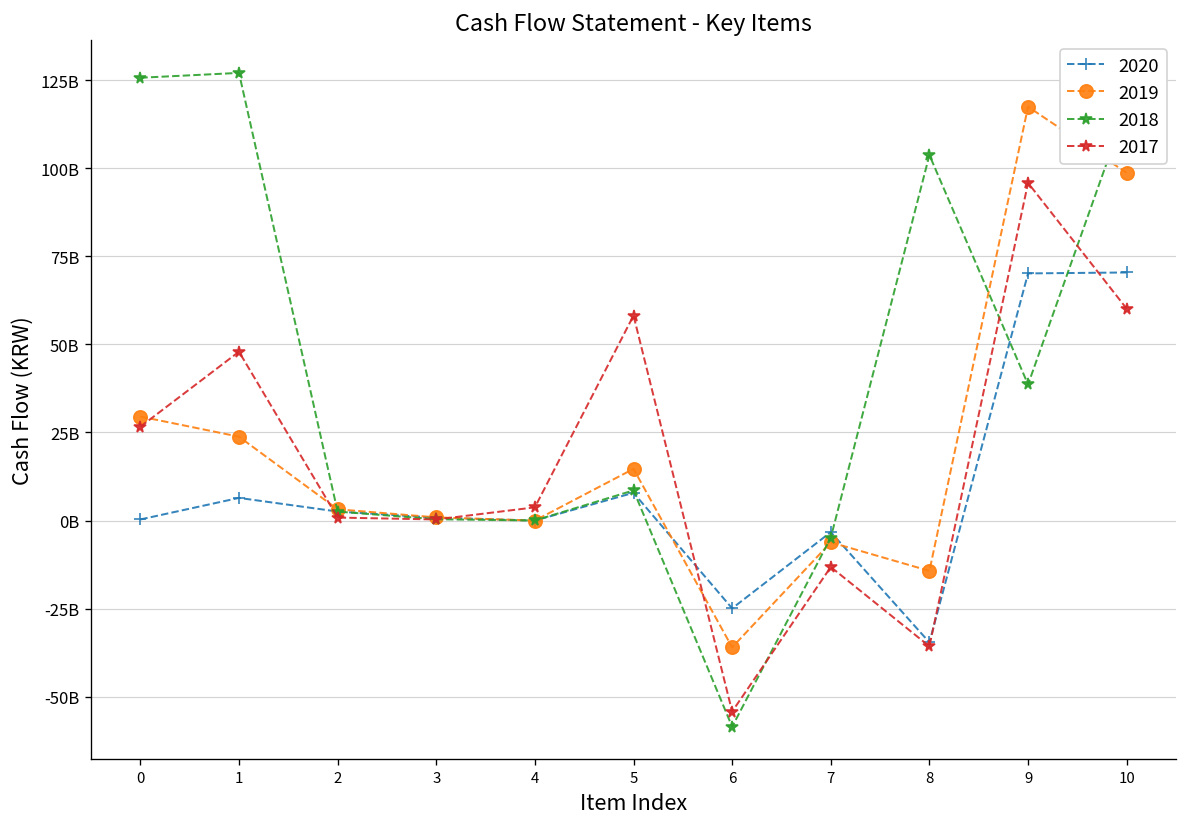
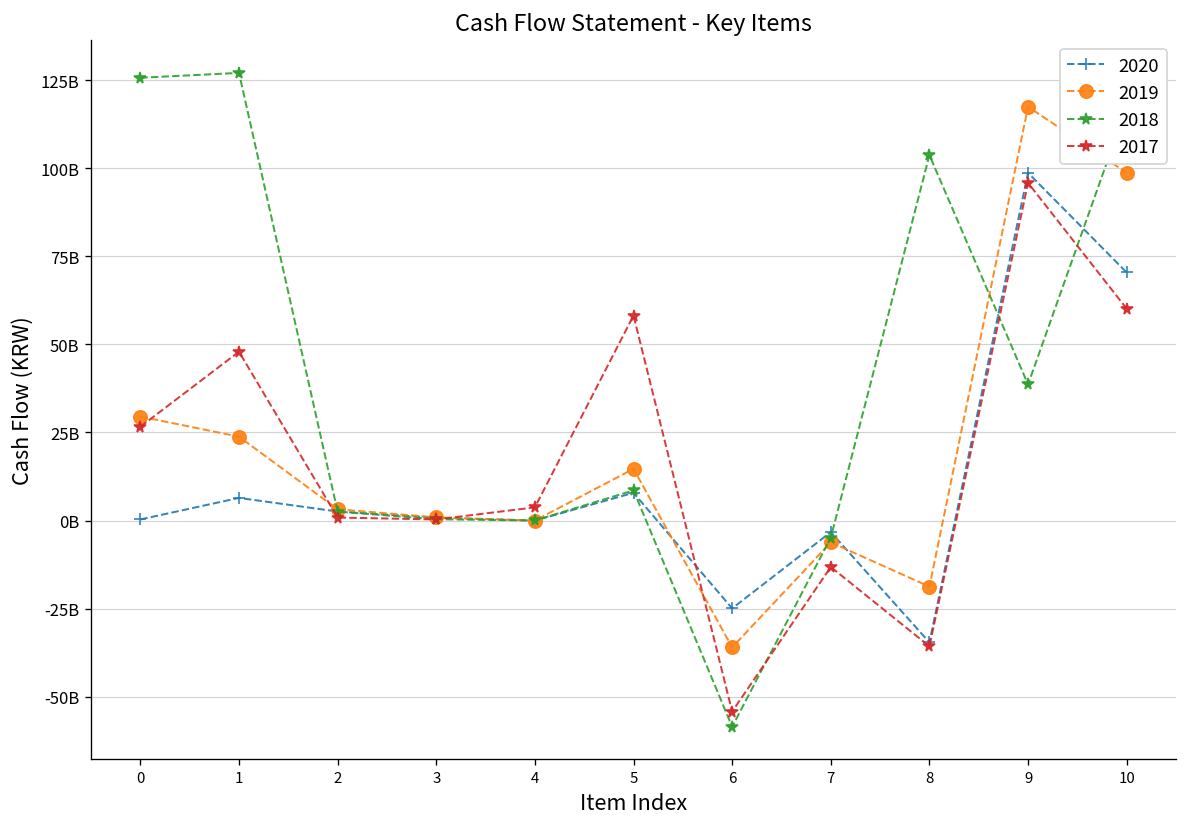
2019, 8: -14000000000 -> -19000000000
2020, 9: 70000000000 -> 99000000000
